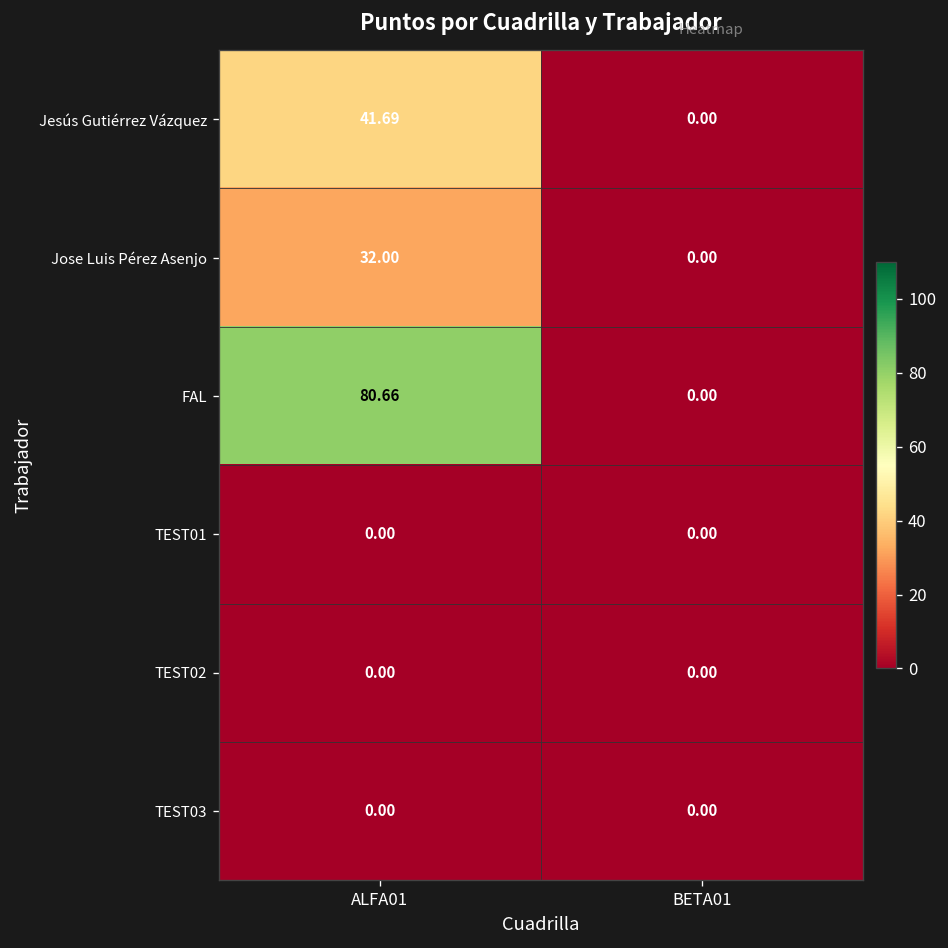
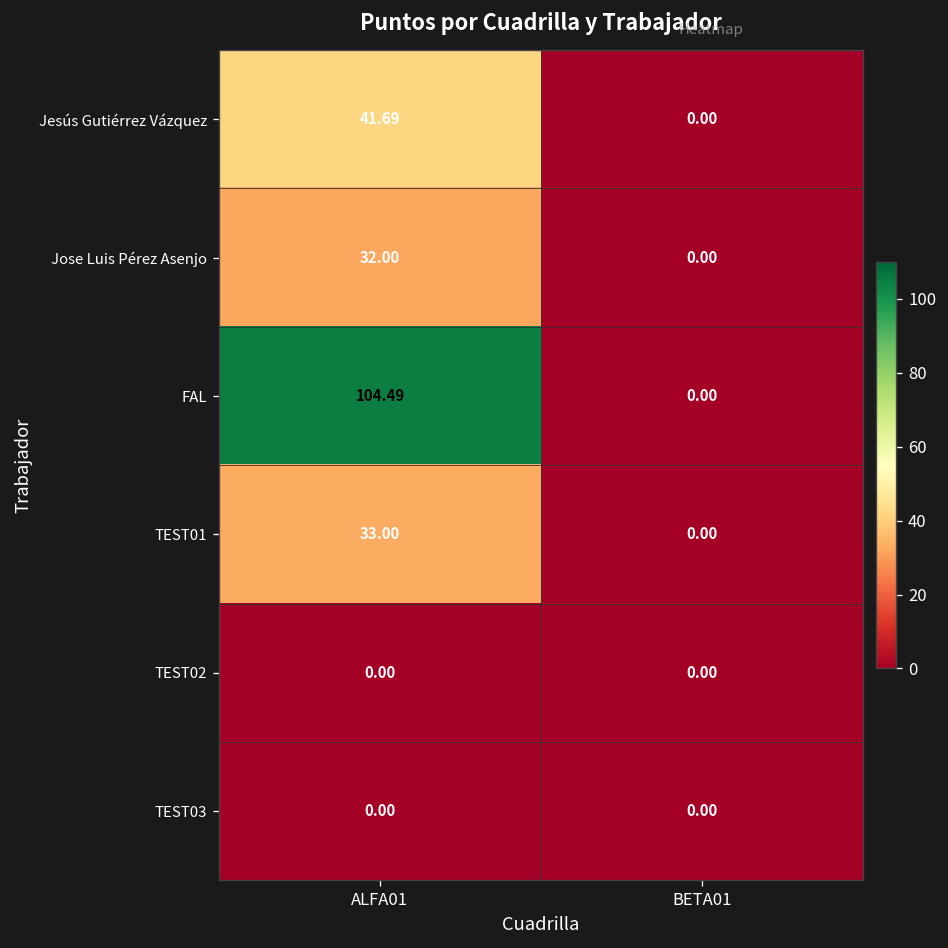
FAL, ALFA01: 80.66 -> 104.49
TEST01, ALFA01: 0.00 -> 33.00
